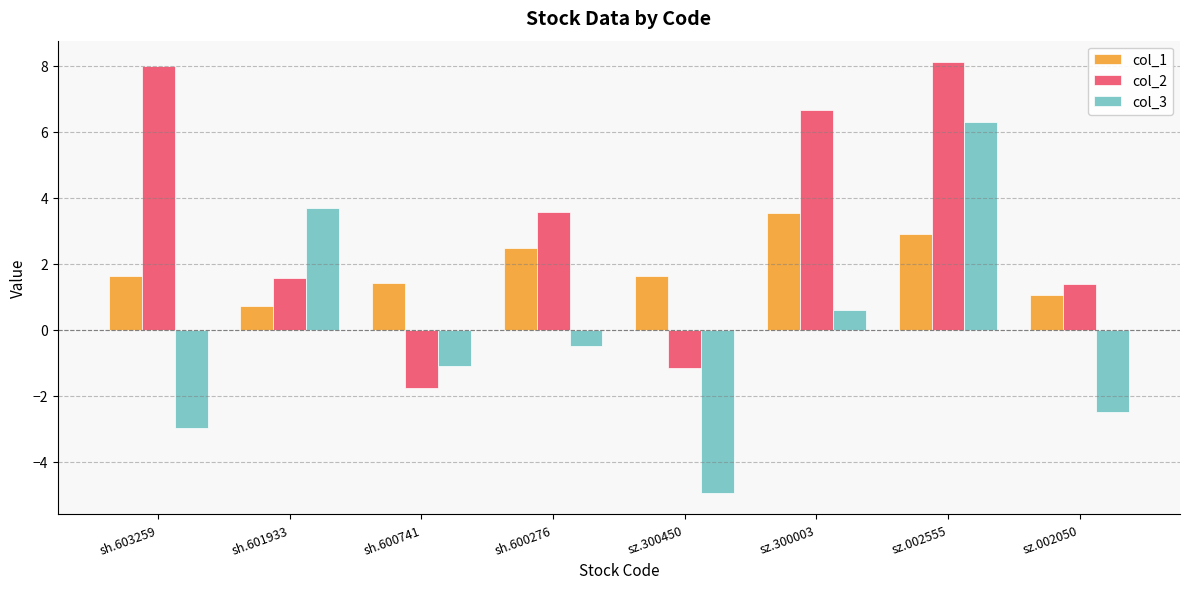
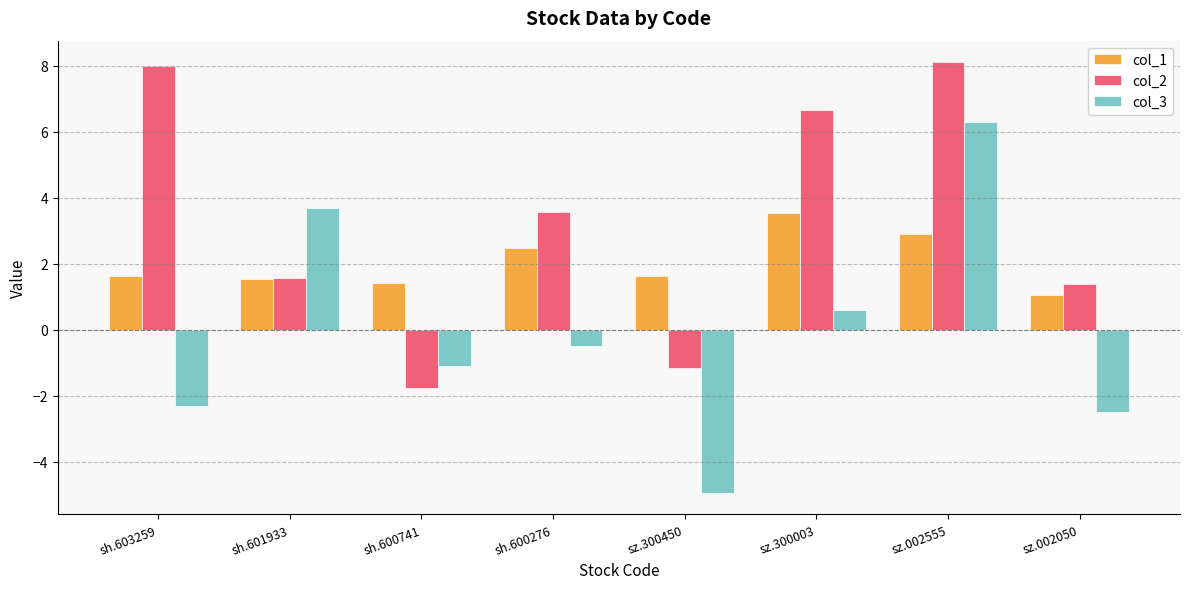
col_3, sh.603259: -3.0 -> -2.3
col_1, sh.601933: 0.7 -> 1.5
